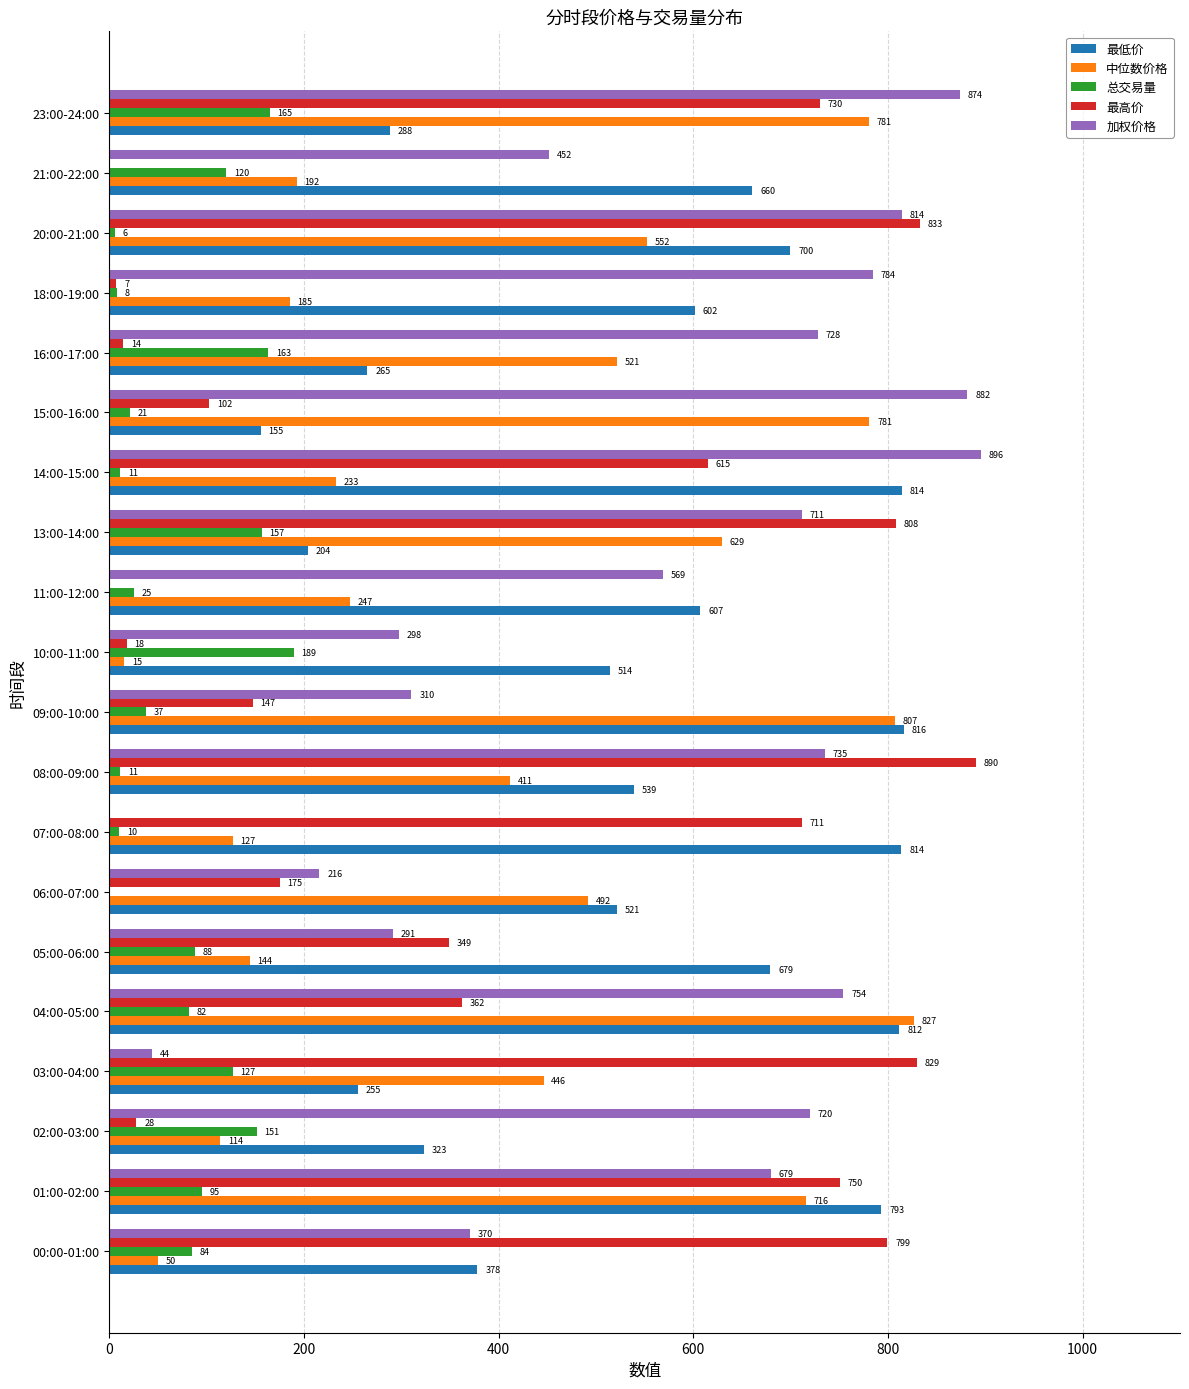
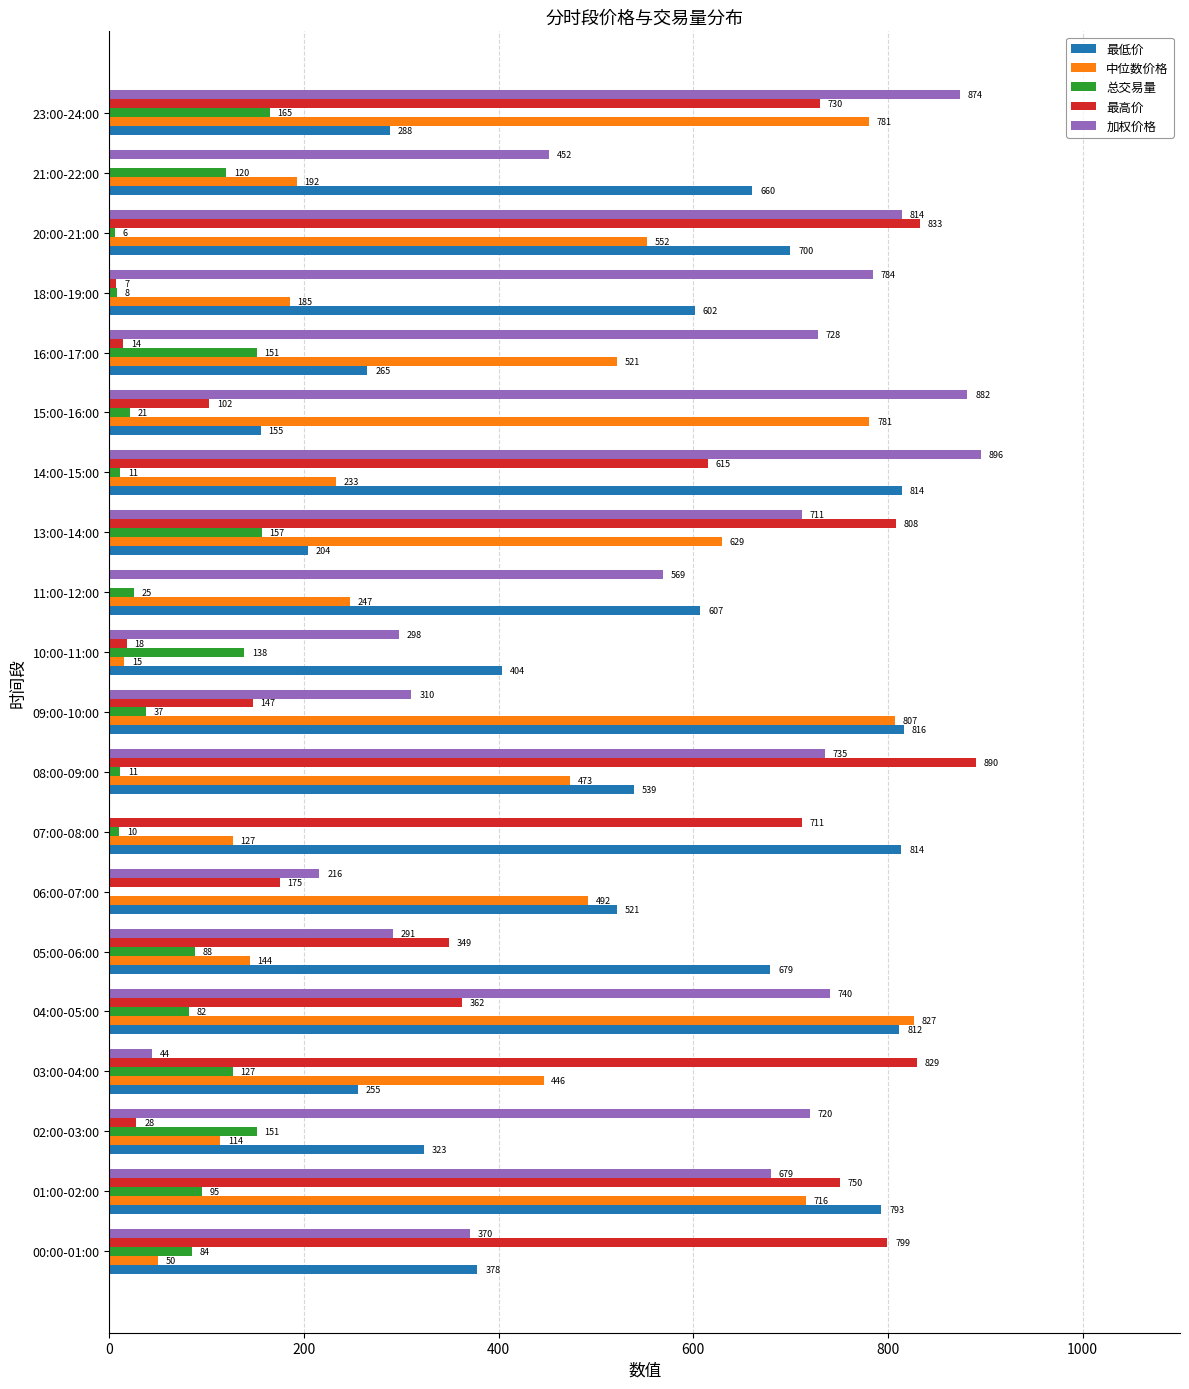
总交易量, 16:00-17:00: 163 -> 151
总交易量, 10:00-11:00: 189 -> 138
最低价, 10:00-11:00: 514 -> 404
中位数价格, 08:00-09:00: 411 -> 473
加权价格, 04:00-05:00: 754 -> 740
